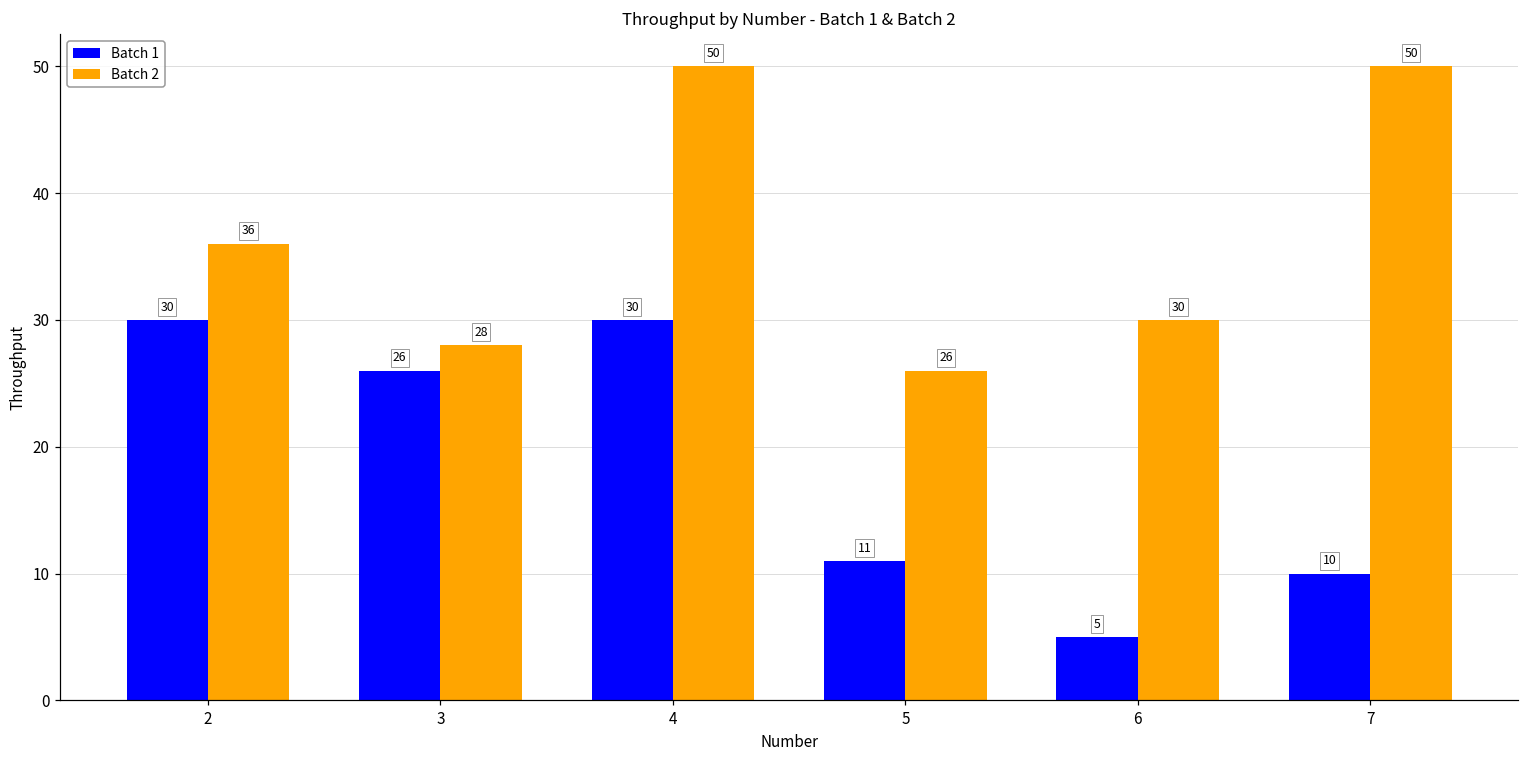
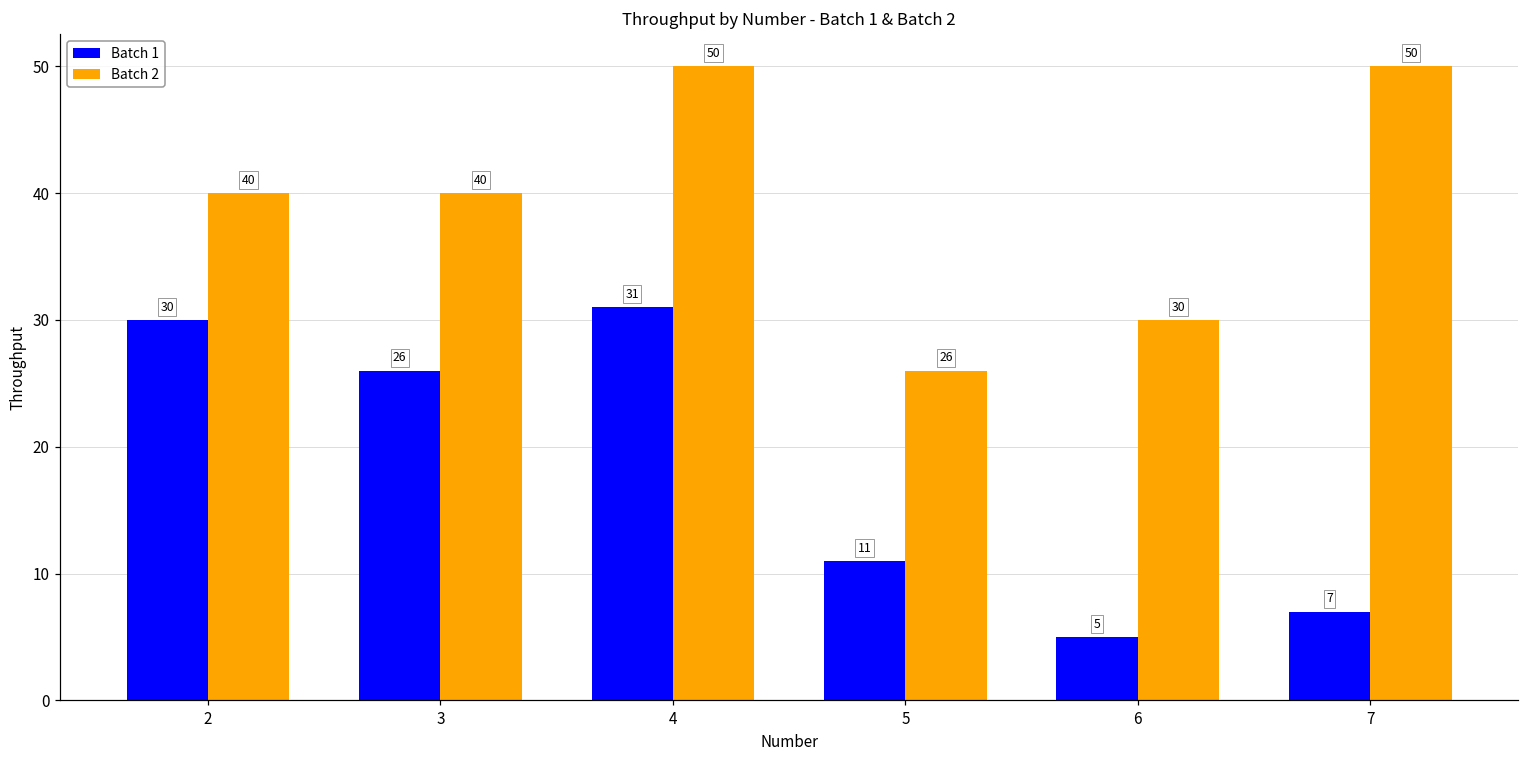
Batch 2, 2: 36 -> 40
Batch 2, 3: 28 -> 40
Batch 1, 4: 30 -> 31
Batch 1, 7: 10 -> 7
